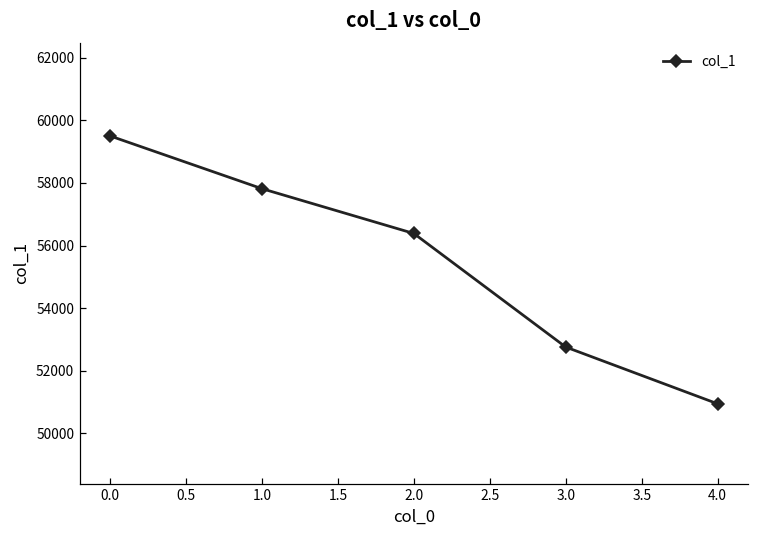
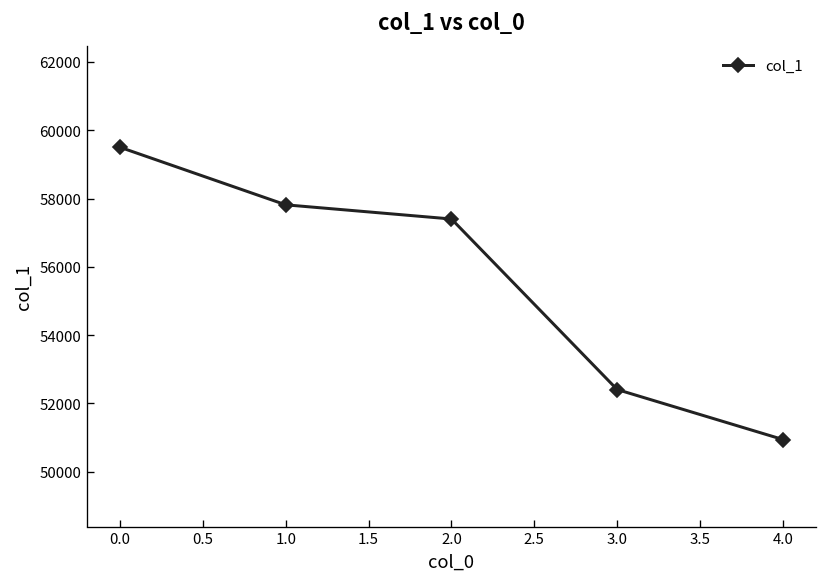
2.0: 56400 -> 57400
3.0: 52800 -> 52400
